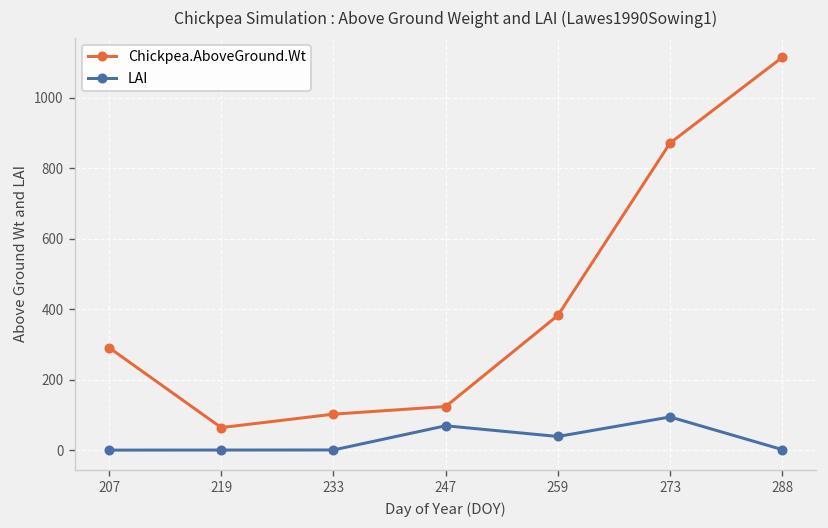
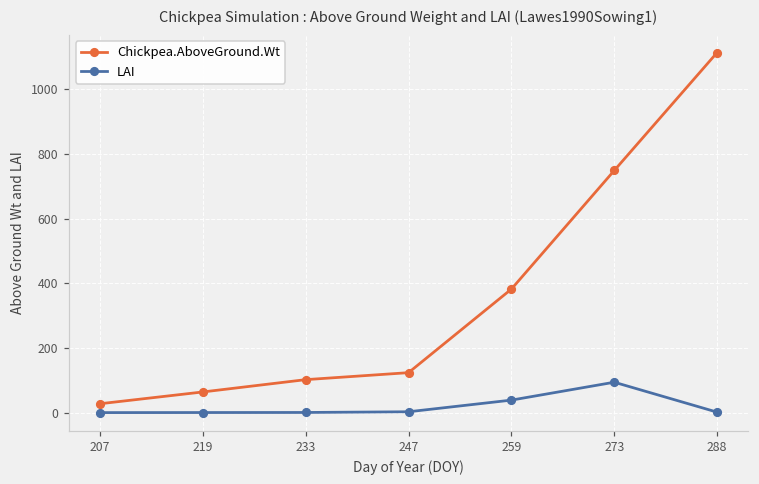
Chickpea.AboveGround.Wt, 207: 290 -> 30
LAI, 247: 70 -> 0
Chickpea.AboveGround.Wt, 273: 870 -> 750
